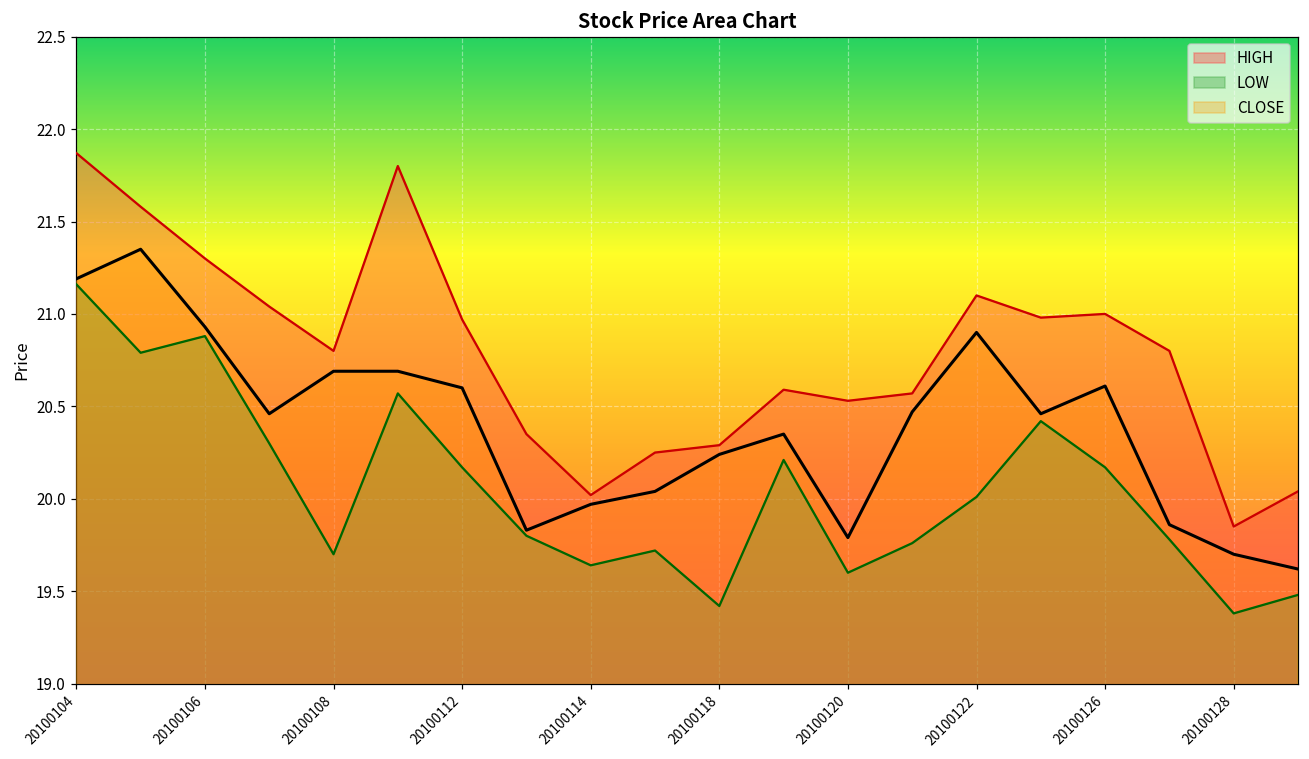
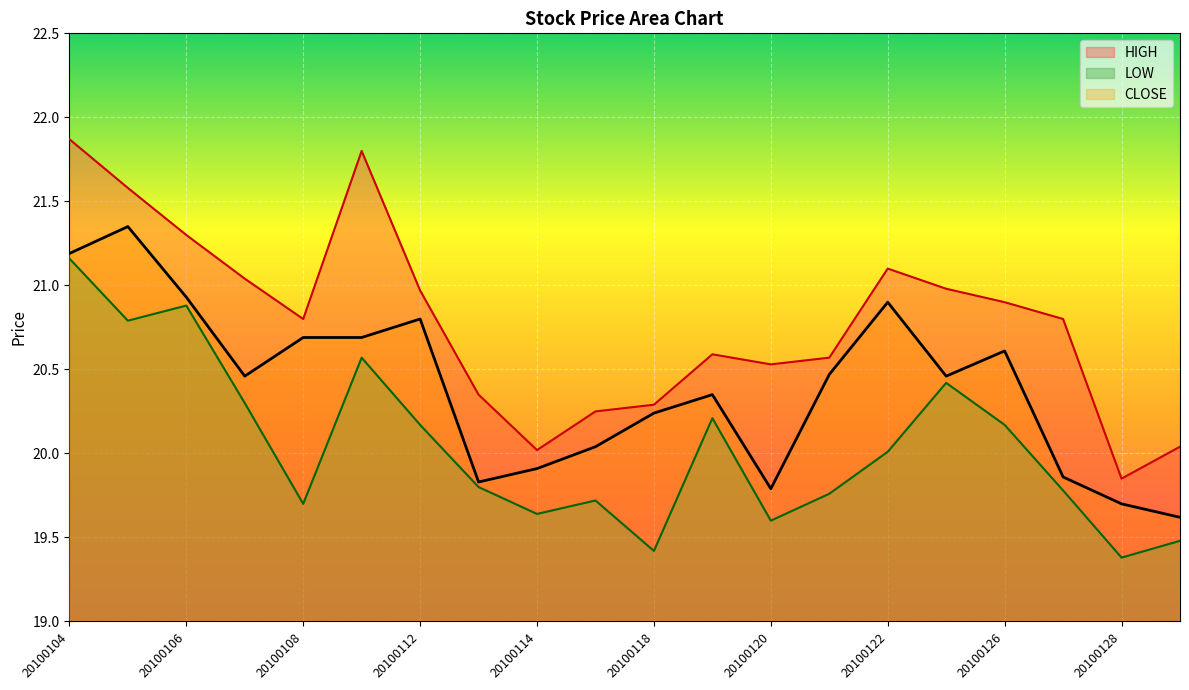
CLOSE, 20100112: 20.6 -> 20.8
CLOSE, 20100114: 19.97 -> 19.91
HIGH, 20100126: 21.0 -> 20.9
